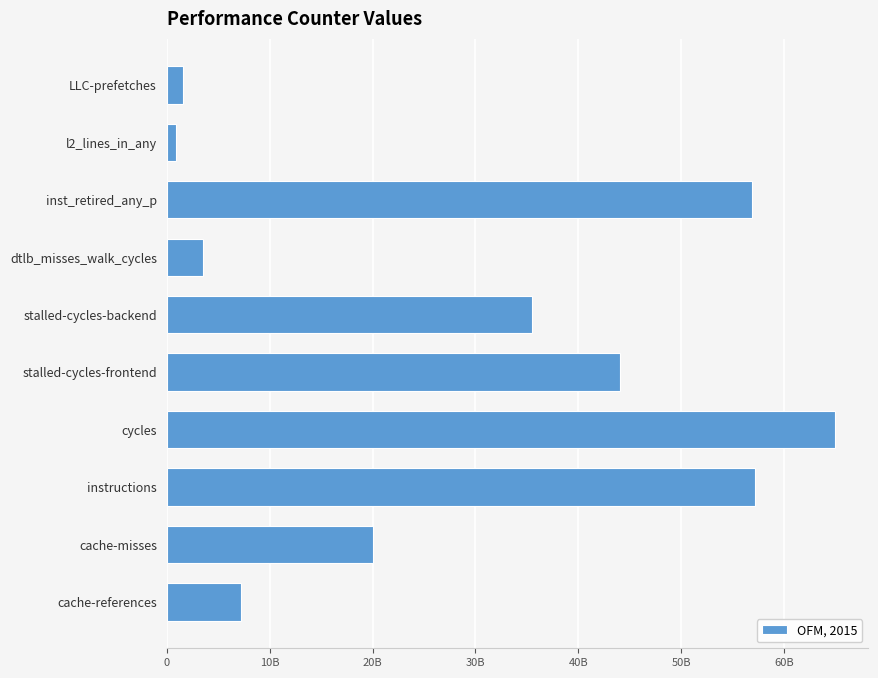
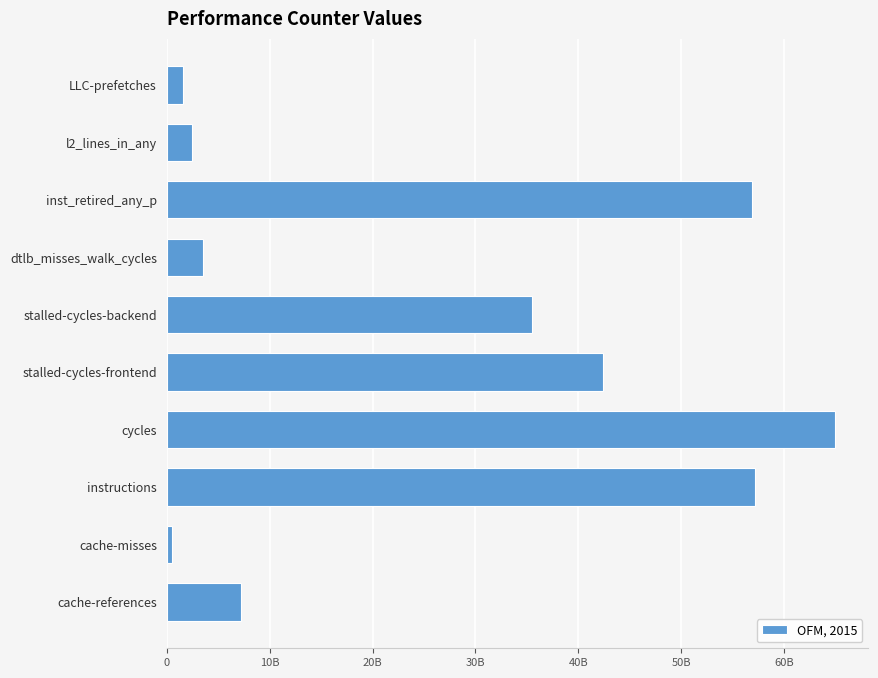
l2_lines_in_any: 900000000 -> 2500000000
stalled-cycles-frontend: 44000000000 -> 42400000000
cache-misses: 20100000000 -> 500000000
